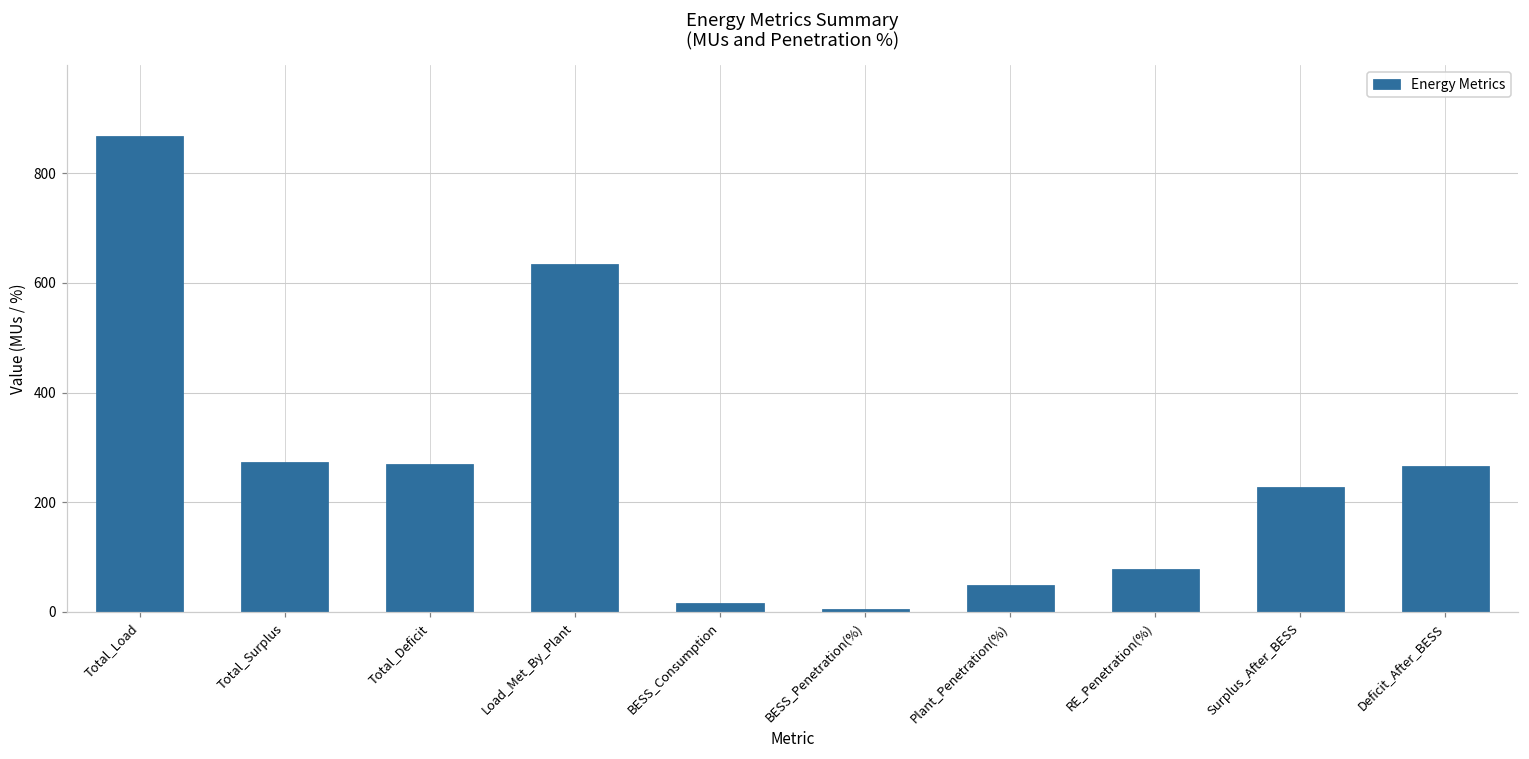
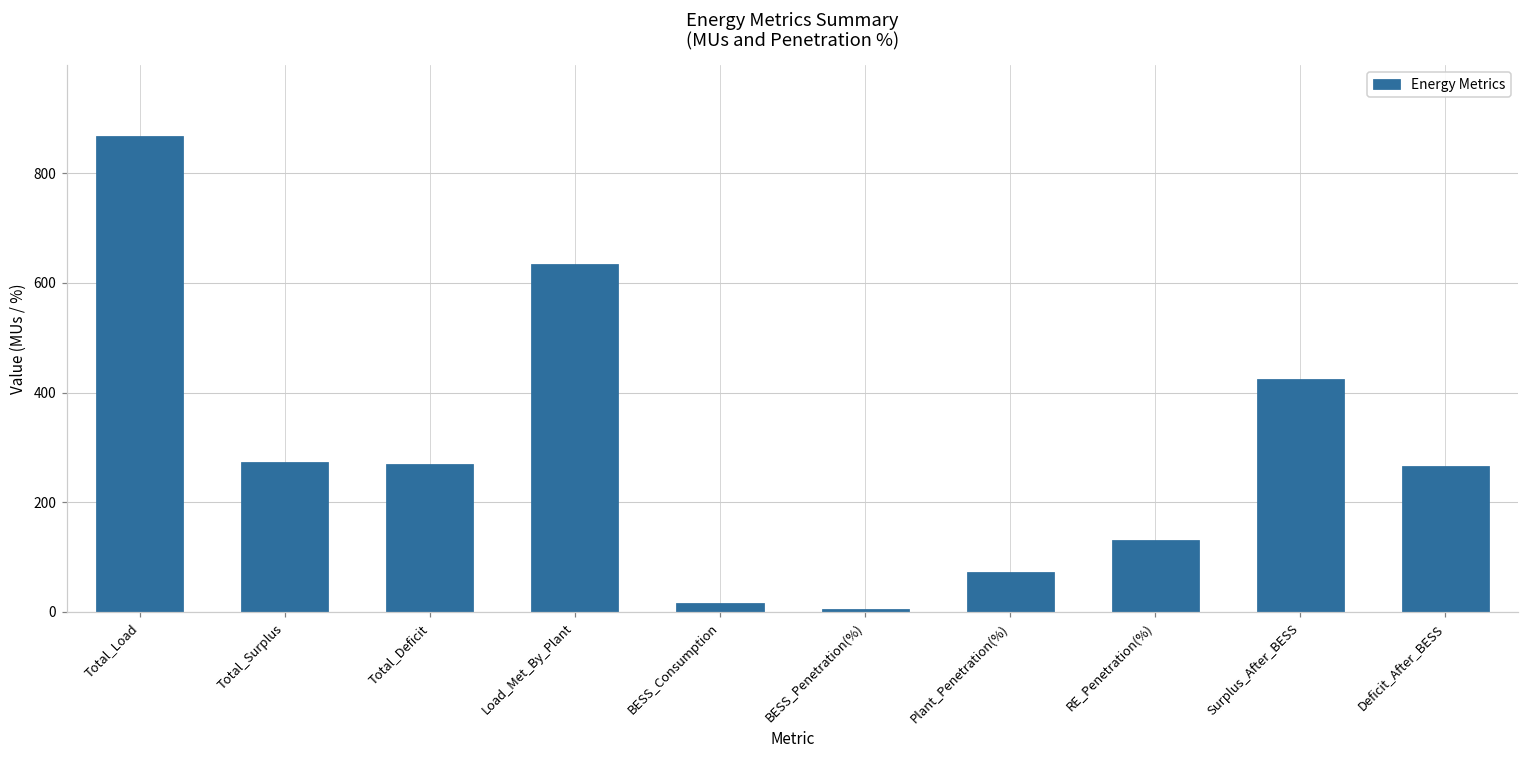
Plant_Penetration(%): 50 -> 70
RE_Penetration(%): 80 -> 130
Surplus_After_BESS: 230 -> 430
